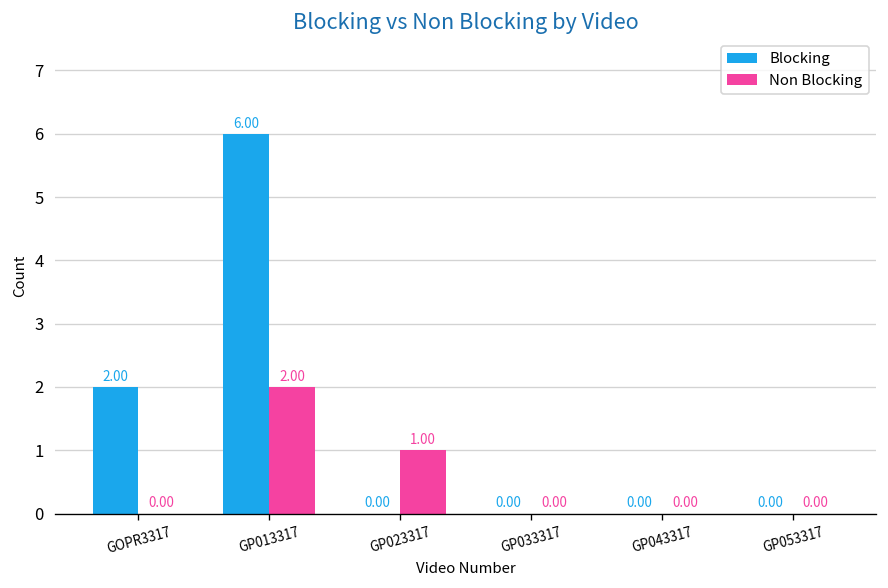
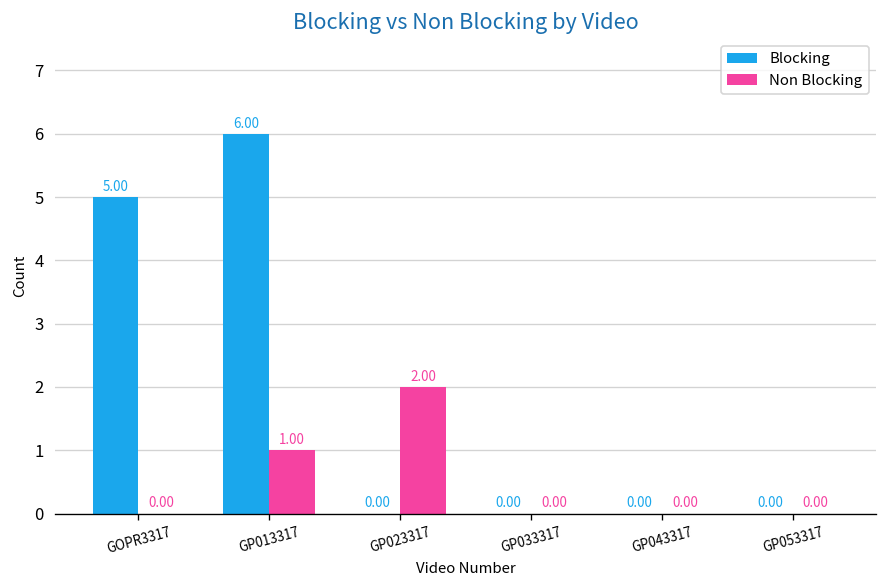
Blocking, GOPR3317: 2.00 -> 5.00
Non Blocking, GP013317: 2.00 -> 1.00
Non Blocking, GP023317: 1.00 -> 2.00
